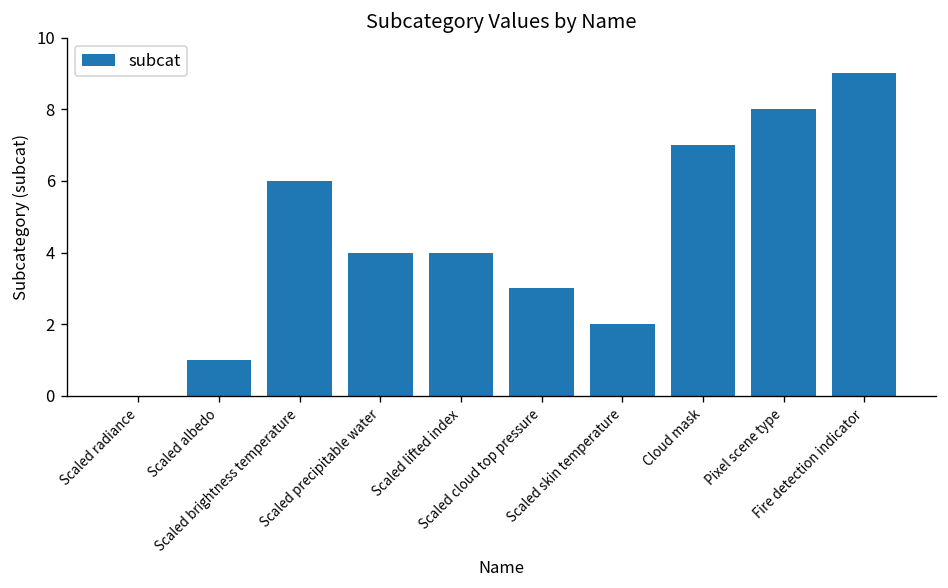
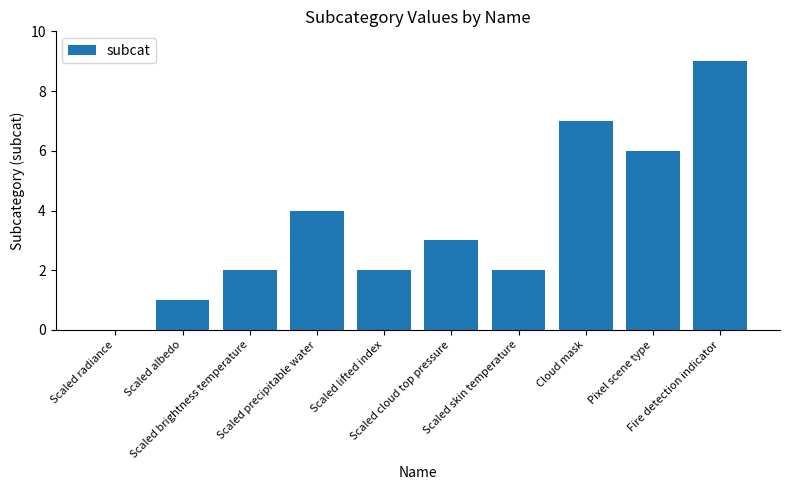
Scaled brightness temperature: 6 -> 2
Scaled lifted index: 4 -> 2
Pixel scene type: 8 -> 6
